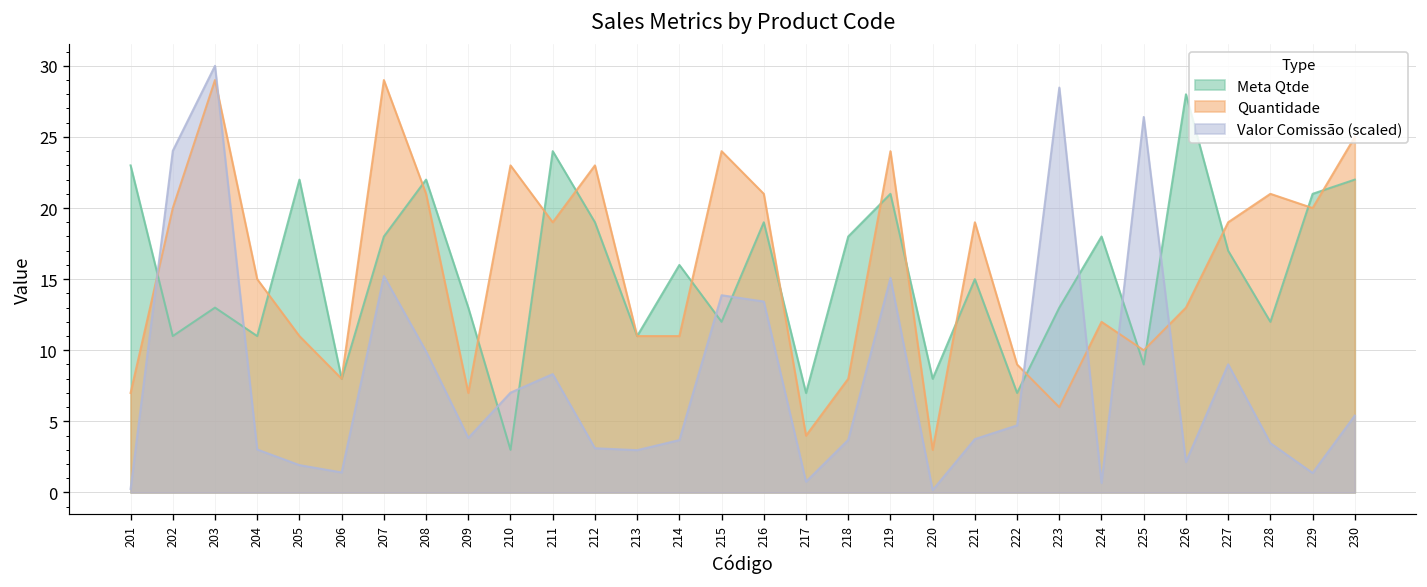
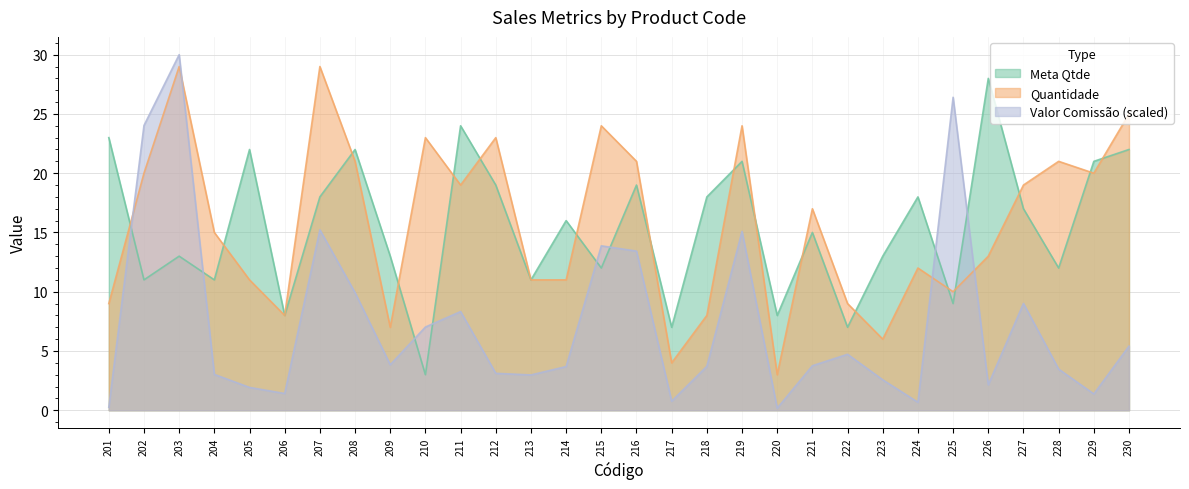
Quantidade, 201: 7 -> 9
Quantidade, 221: 19 -> 17
Valor Comissão (scaled), 223: 28.5 -> 2.6
